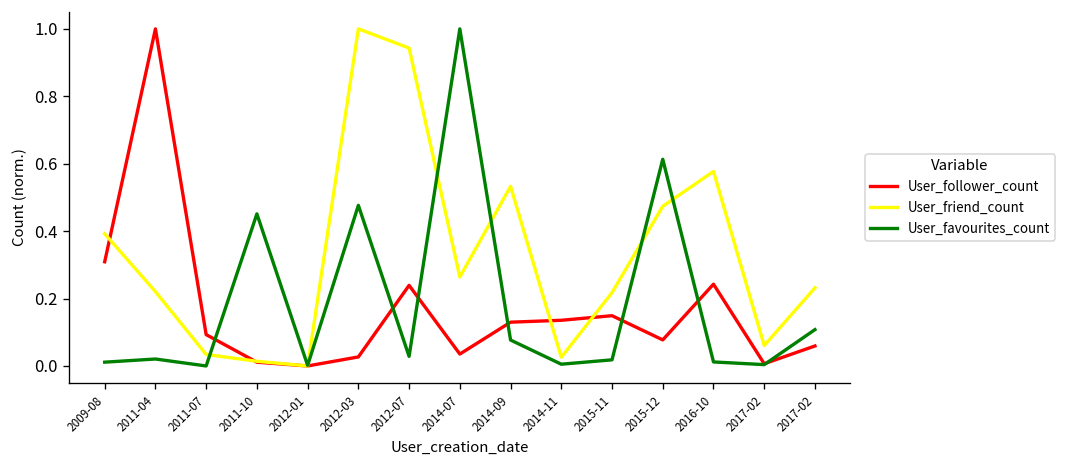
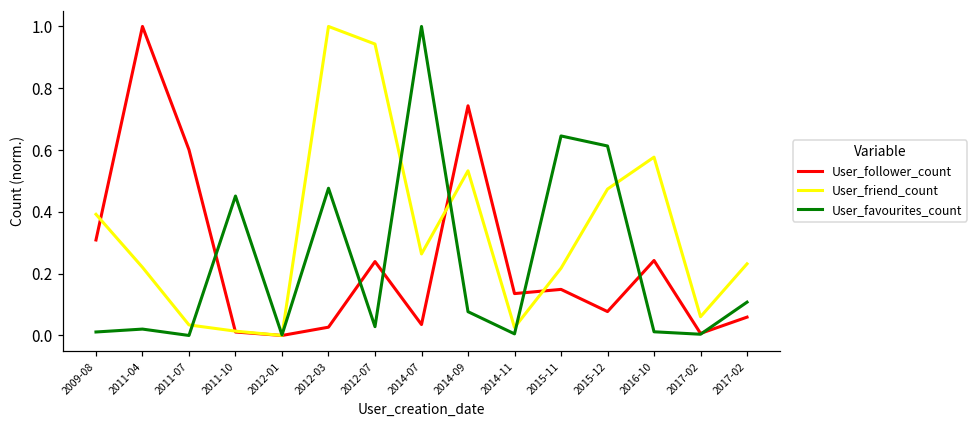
User_follower_count, 2011-07: 0.09 -> 0.60
User_follower_count, 2014-09: 0.13 -> 0.74
User_favourites_count, 2015-11: 0.02 -> 0.65
